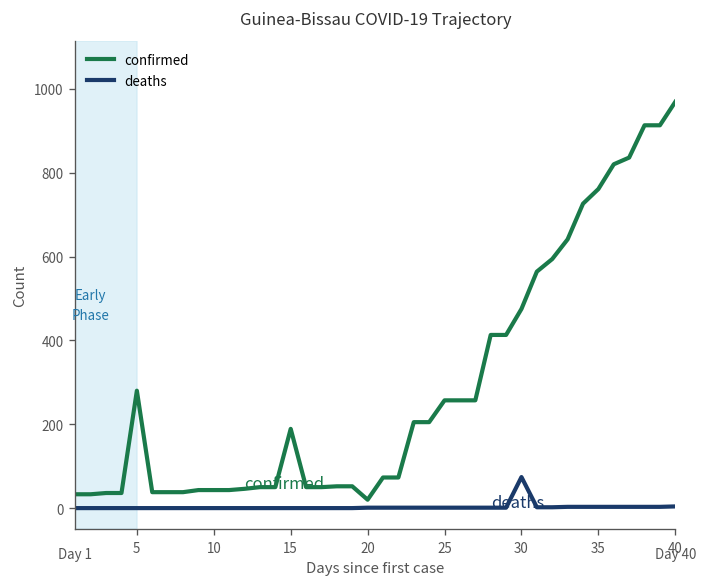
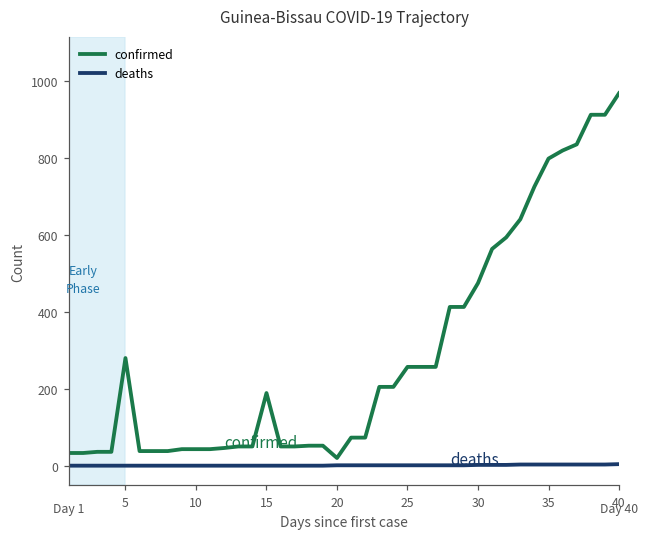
deaths, 30: 70 -> 0
confirmed, 35: 760 -> 800
